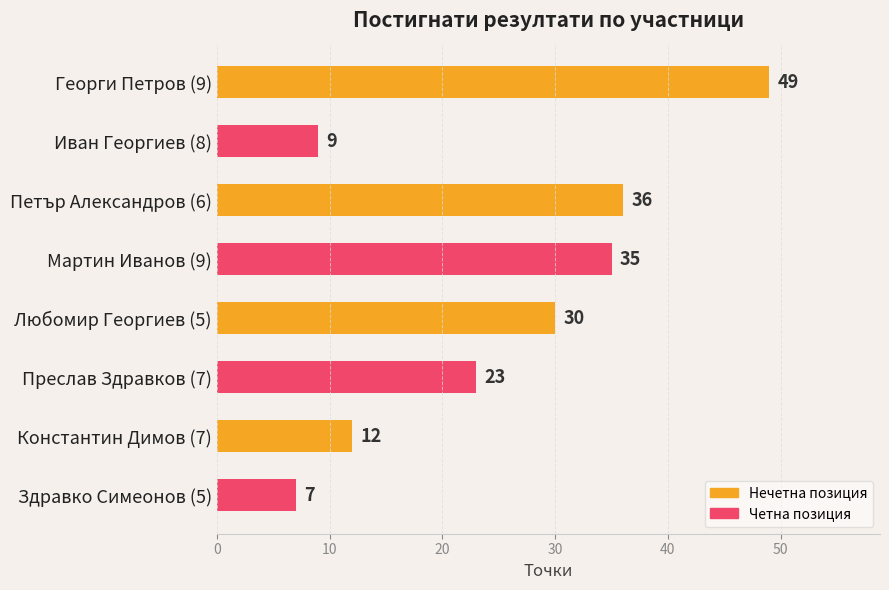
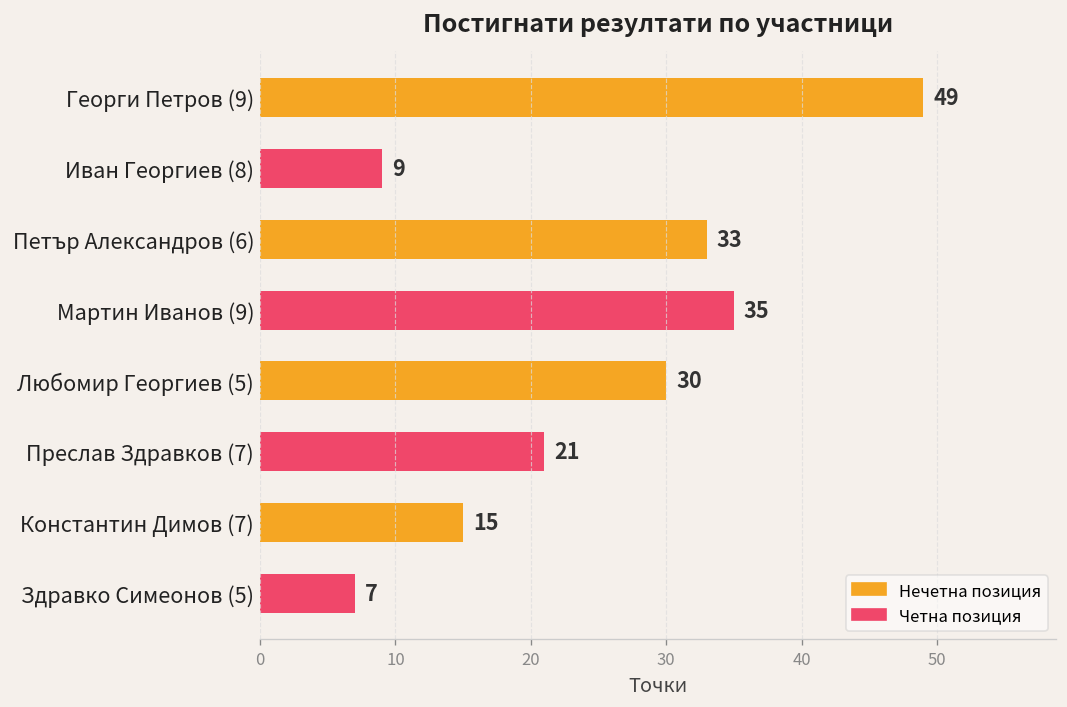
Петър Александров (6): 36 -> 33
Преслав Здравков (7): 23 -> 21
Константин Димов (7): 12 -> 15
